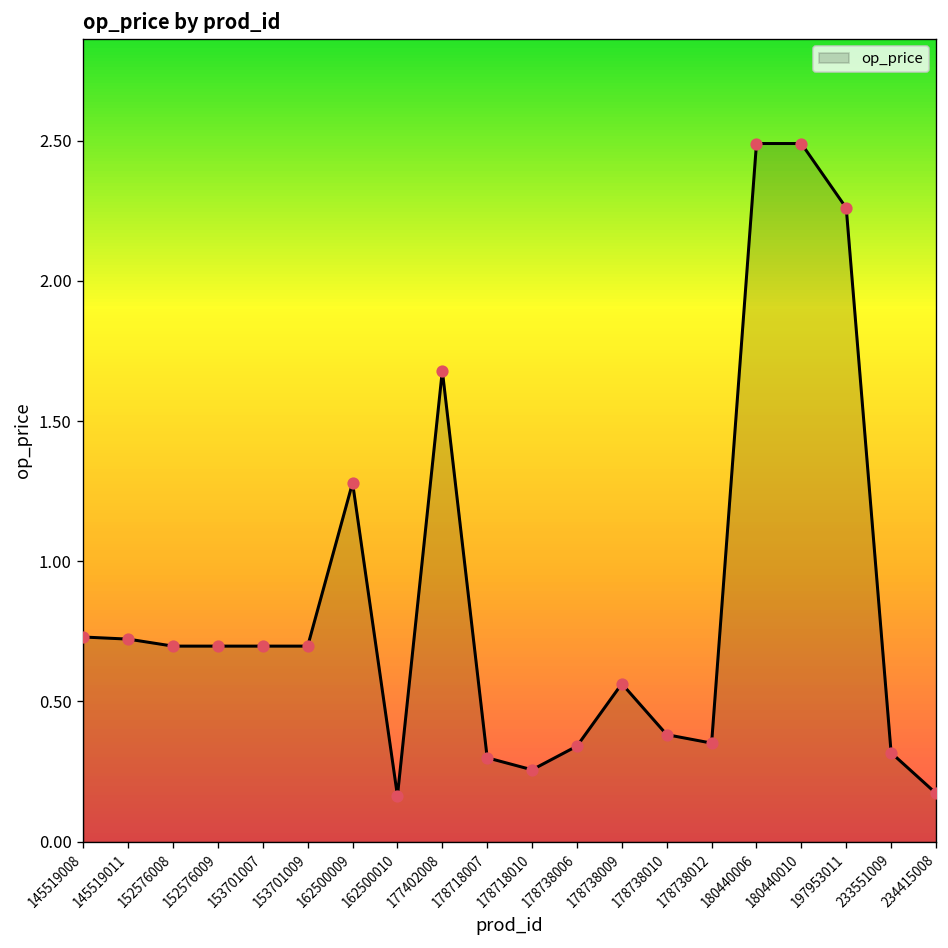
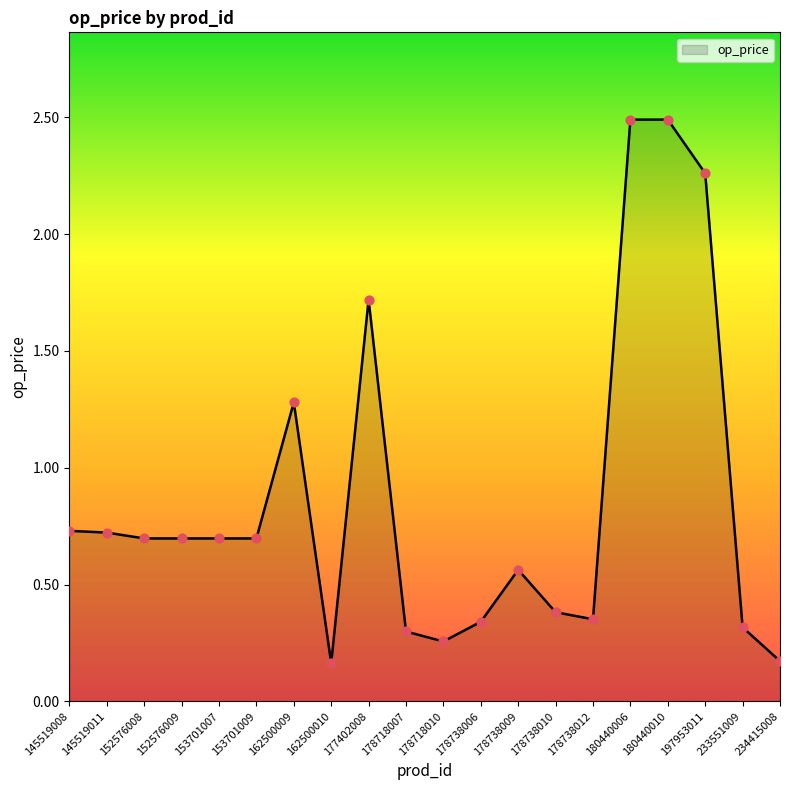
177402008: 1.68 -> 1.72
